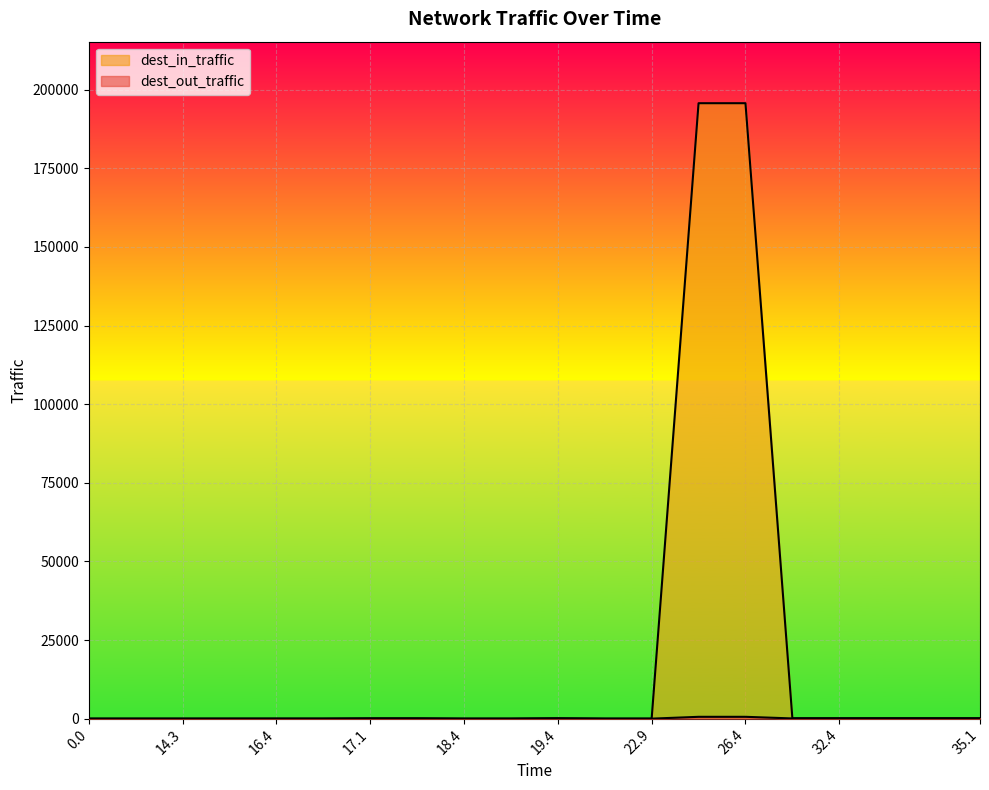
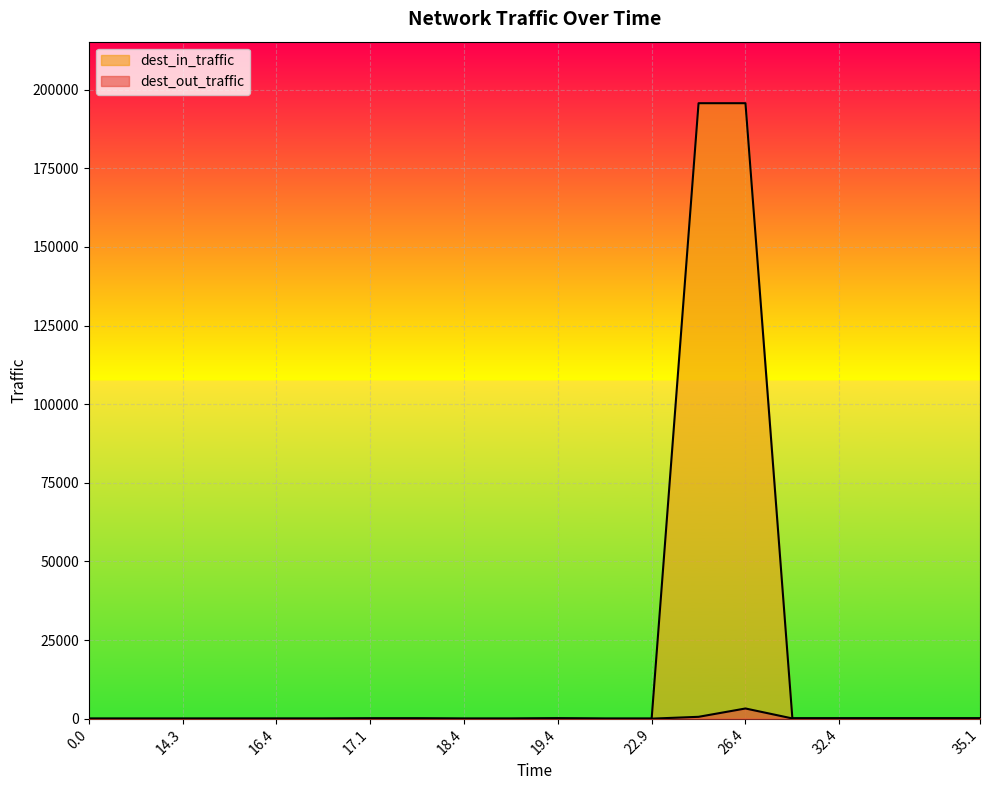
dest_out_traffic, 26.4: 1000 -> 3000
